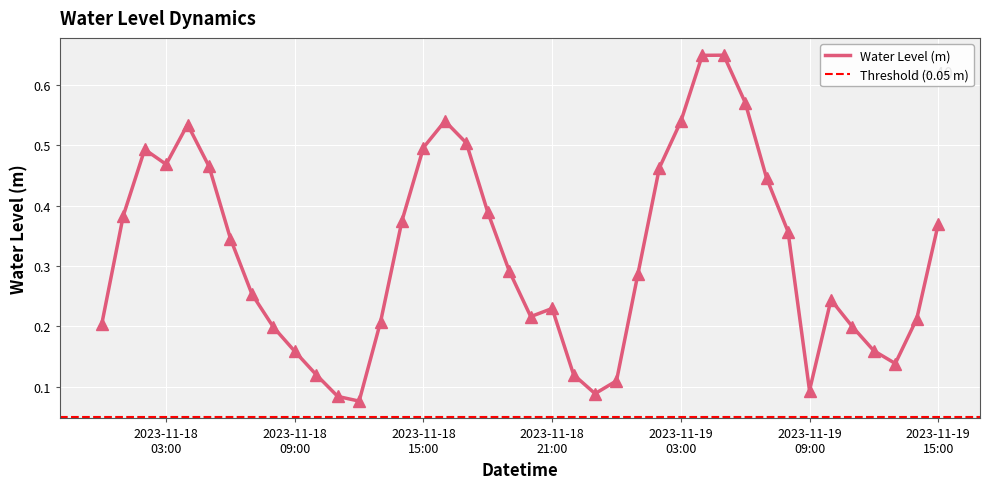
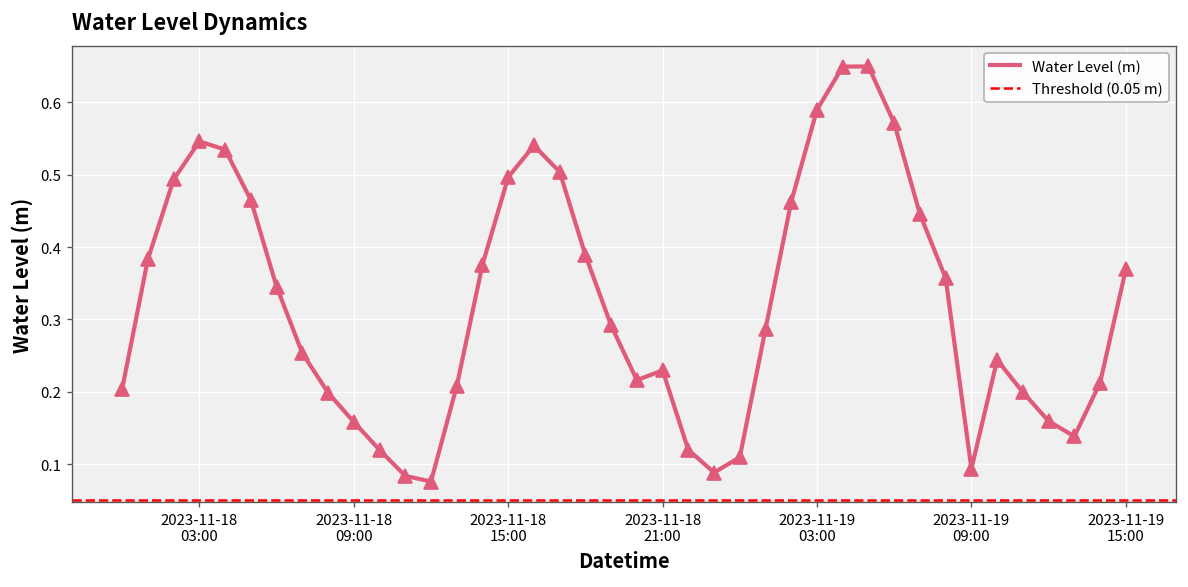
2023-11-18 03:00: 0.47 -> 0.55
2023-11-19 03:00: 0.54 -> 0.59
